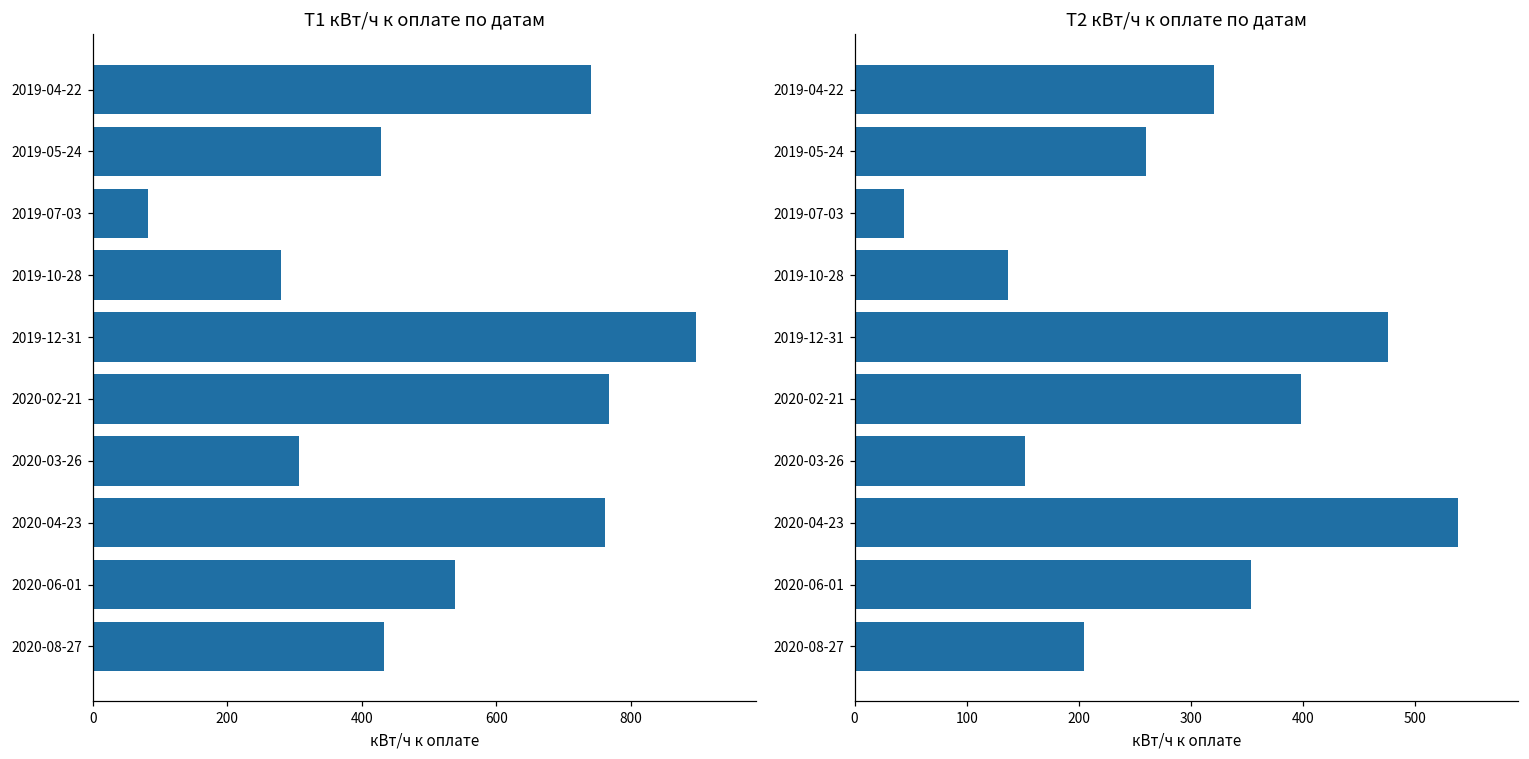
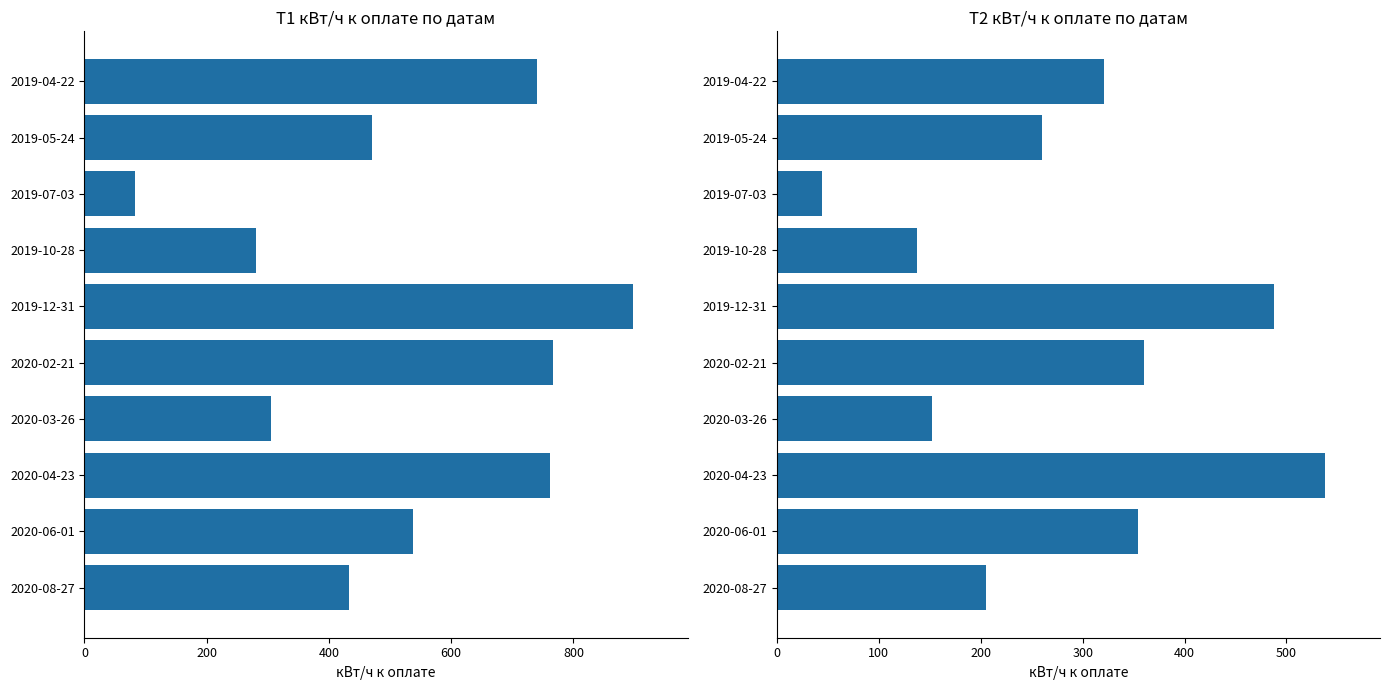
Т1 кВт/ч к оплате по датам, 2019-05-24: 430 -> 470
Т2 кВт/ч к оплате по датам, 2019-12-31: 476 -> 488
Т2 кВт/ч к оплате по датам, 2020-02-21: 398 -> 360
